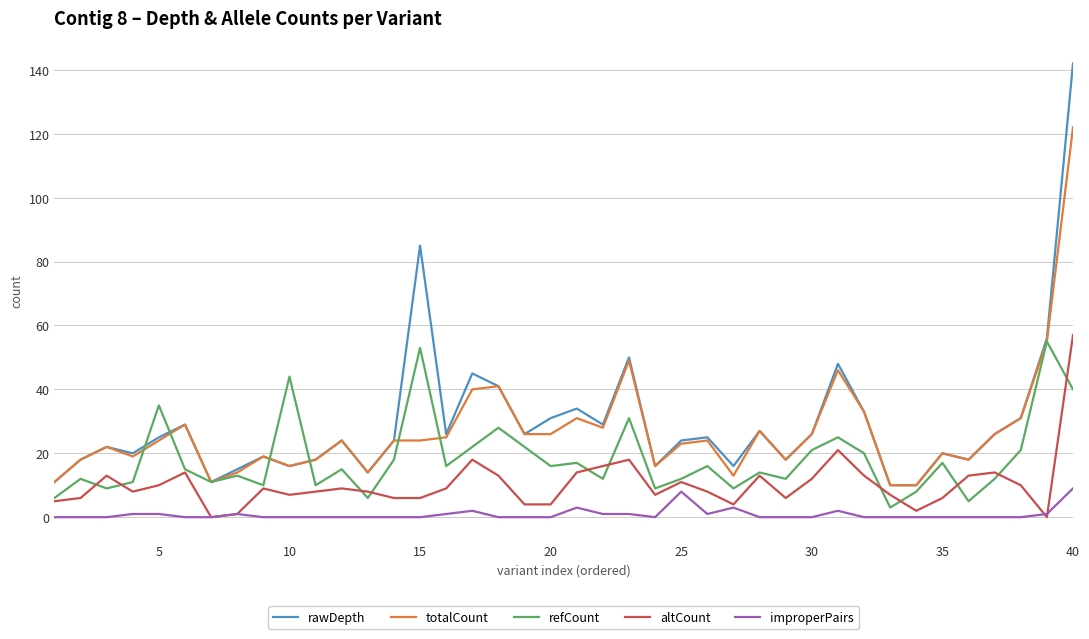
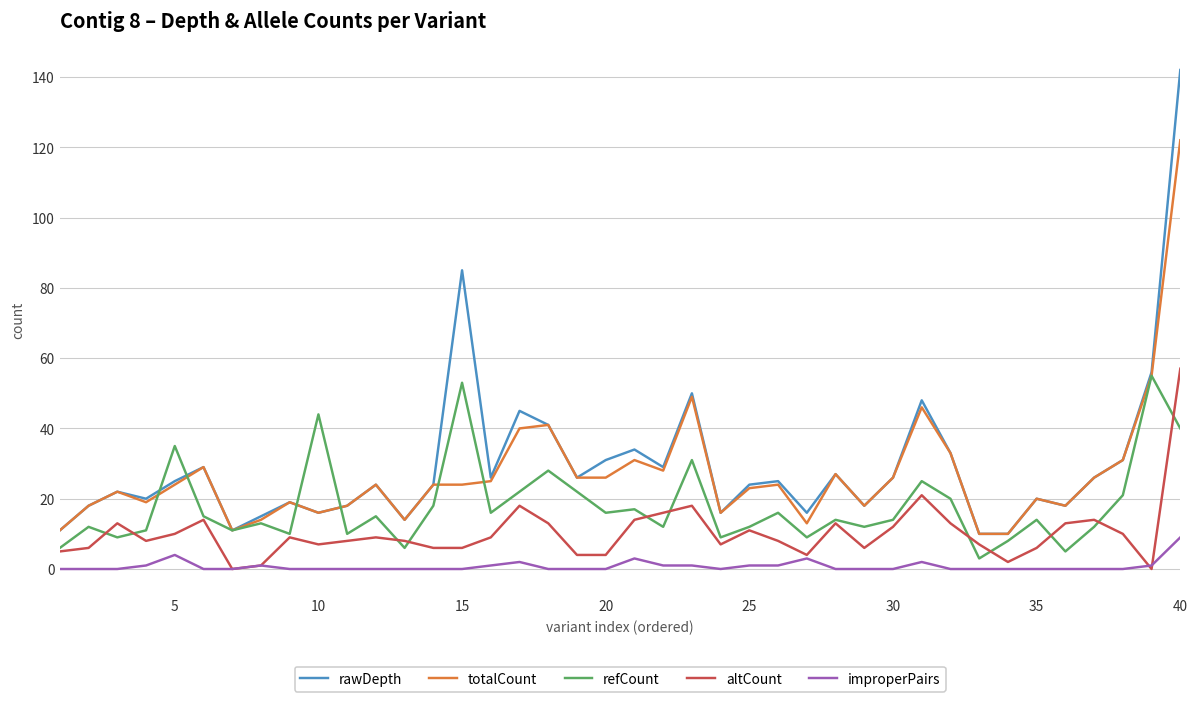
improperPairs, 5: 1 -> 4
improperPairs, 25: 8 -> 1
refCount, 30: 21 -> 14
refCount, 35: 17 -> 14
